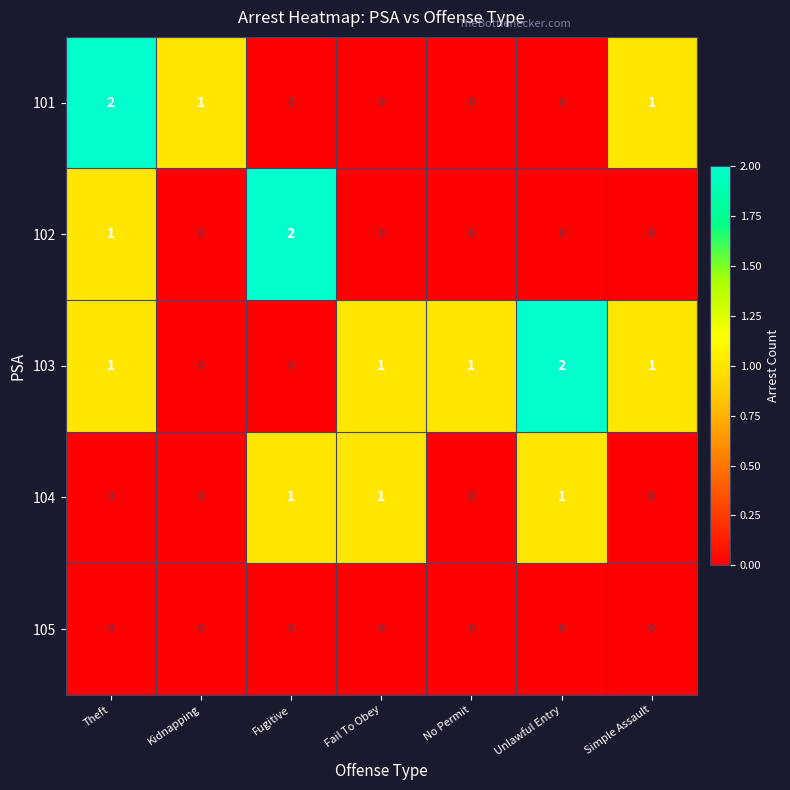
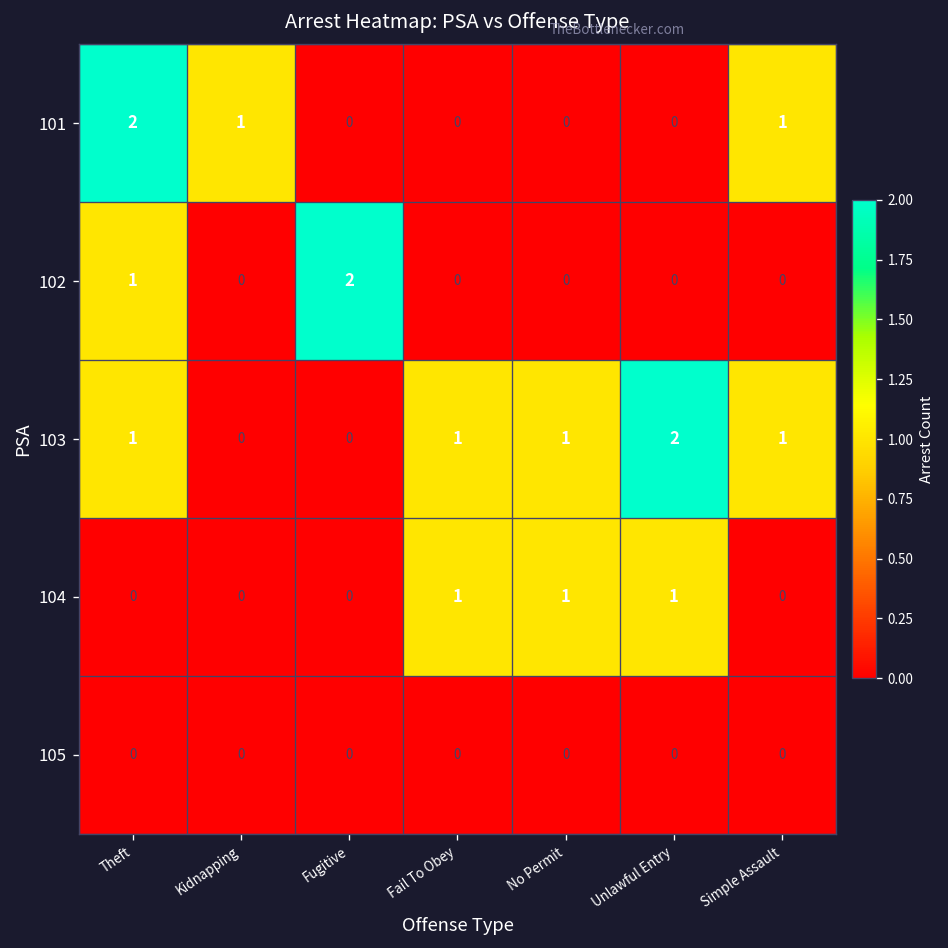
104, Fugitive: 1 -> 0
104, No Permit: 0 -> 1
